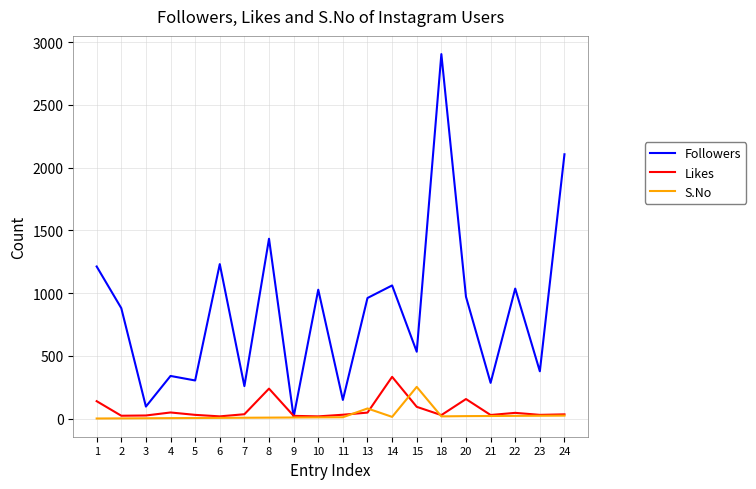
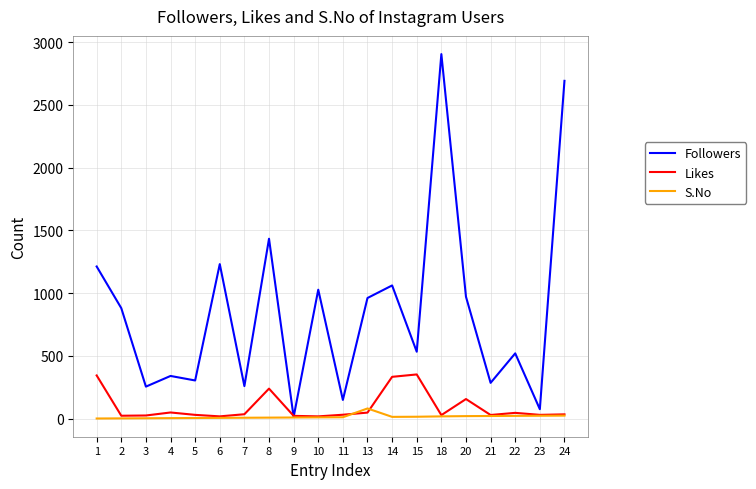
Likes, 1: 140 -> 340
Followers, 3: 100 -> 260
Likes, 15: 90 -> 350
S.No, 15: 250 -> 20
Followers, 22: 1040 -> 520
Followers, 23: 380 -> 80
Followers, 24: 2110 -> 2690
